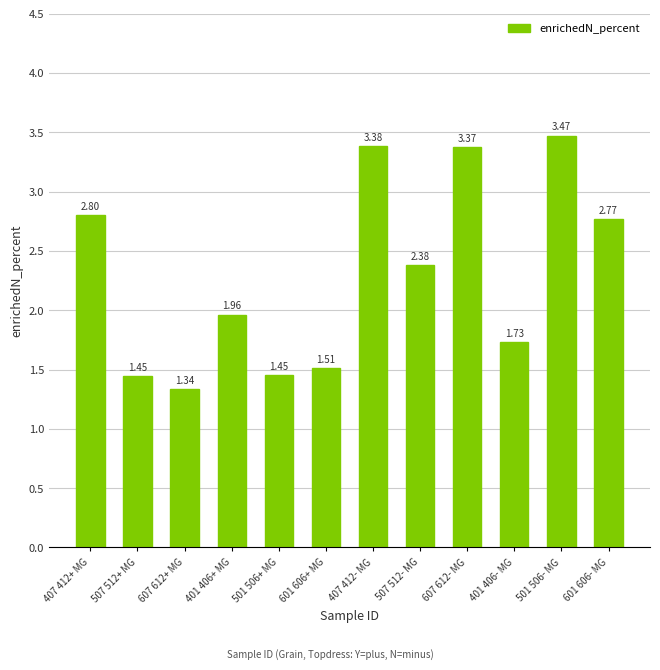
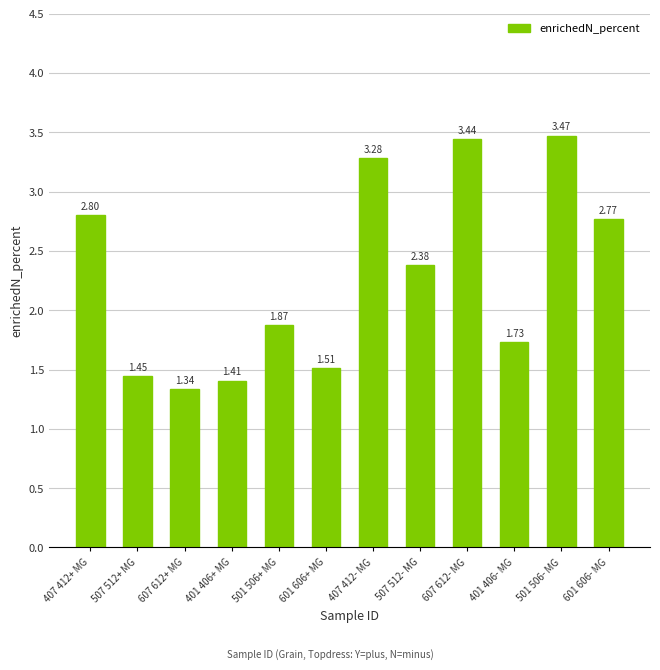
401 406+ MG: 1.96 -> 1.41
501 506+ MG: 1.45 -> 1.87
407 412- MG: 3.38 -> 3.28
607 612- MG: 3.37 -> 3.44
